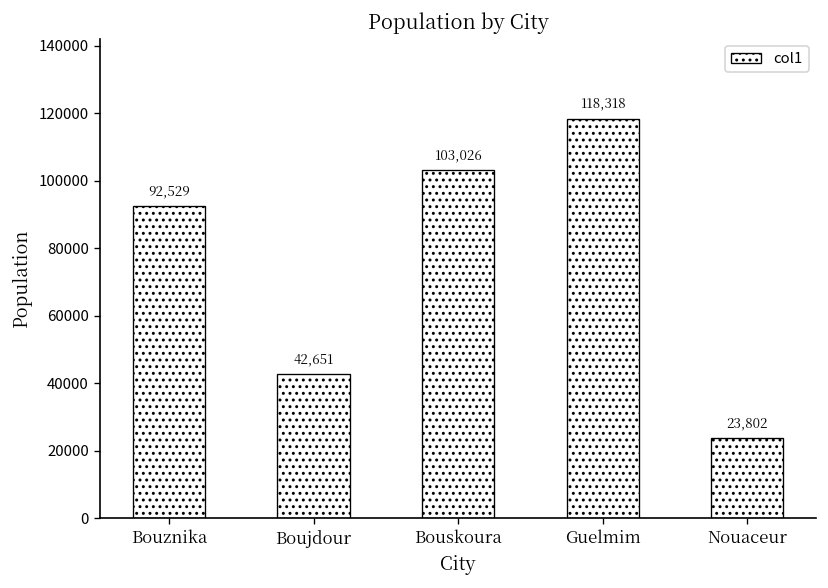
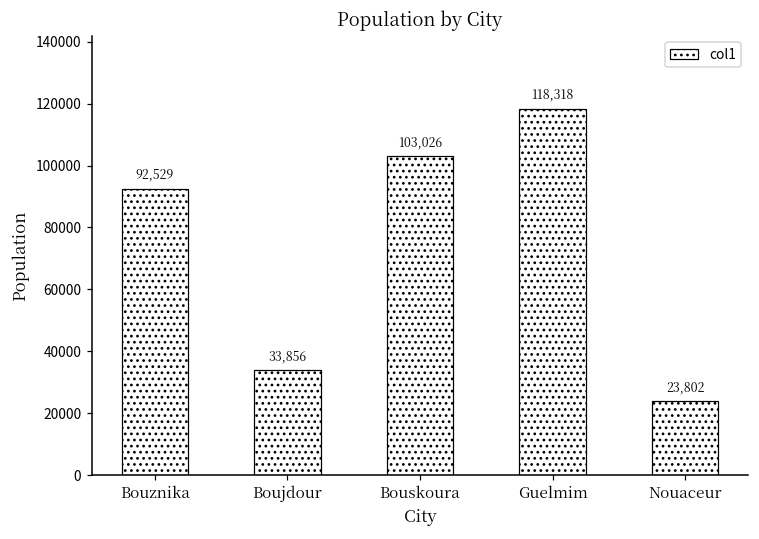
Boujdour: 42,651 -> 33,856
